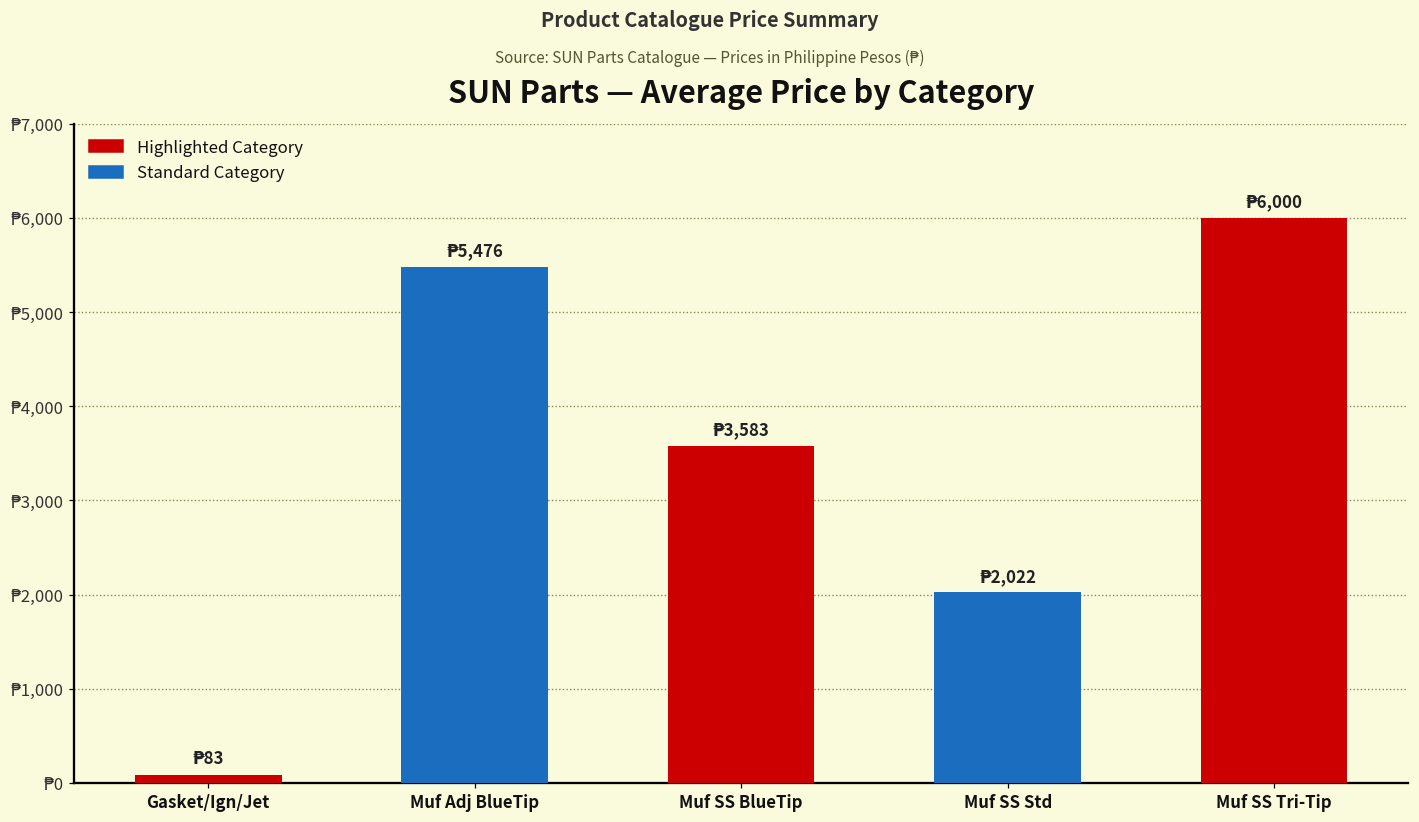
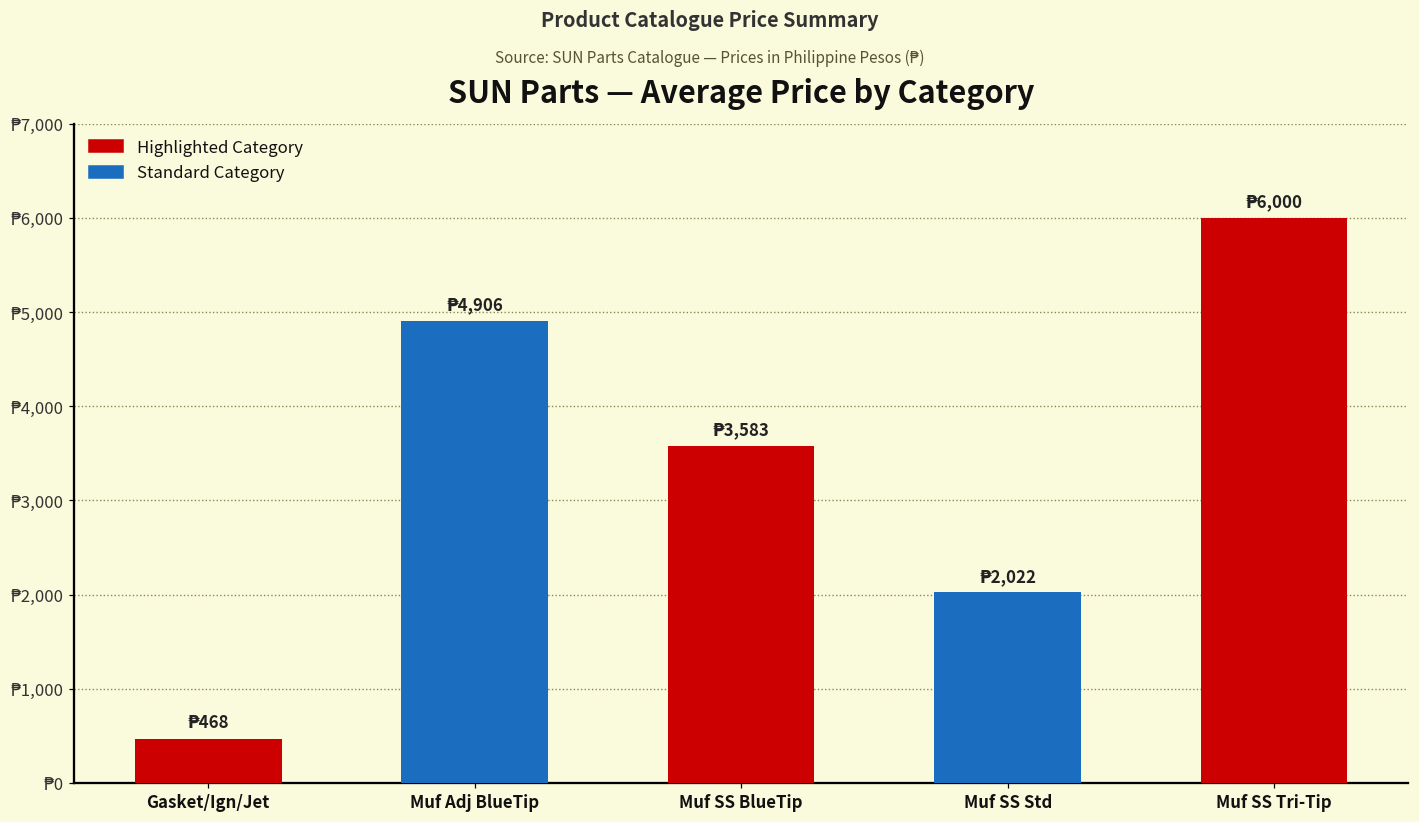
Gasket/Ign/Jet: 83 -> 468
Muf Adj BlueTip: 5,476 -> 4,906
